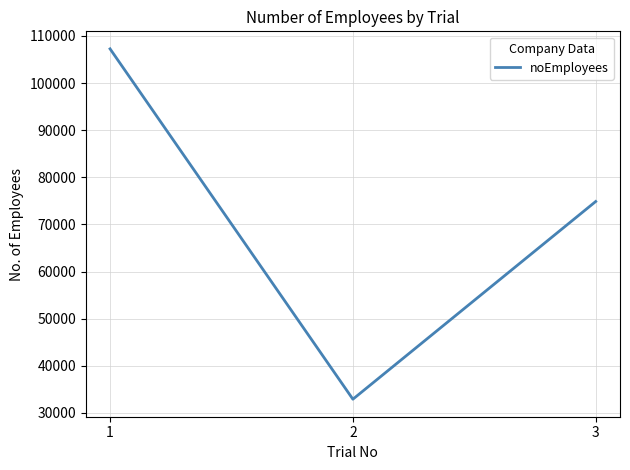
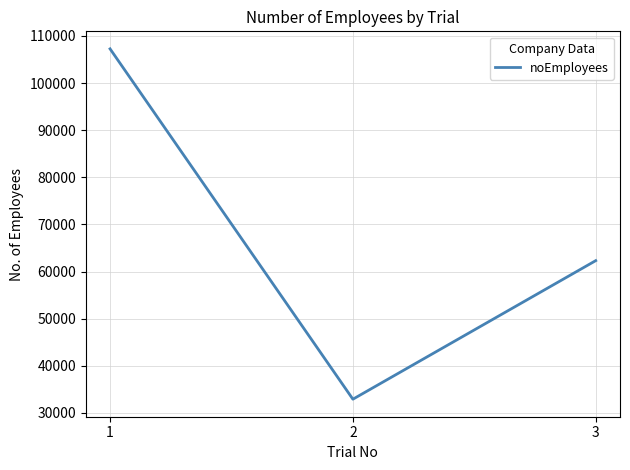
3: 75000 -> 62000
